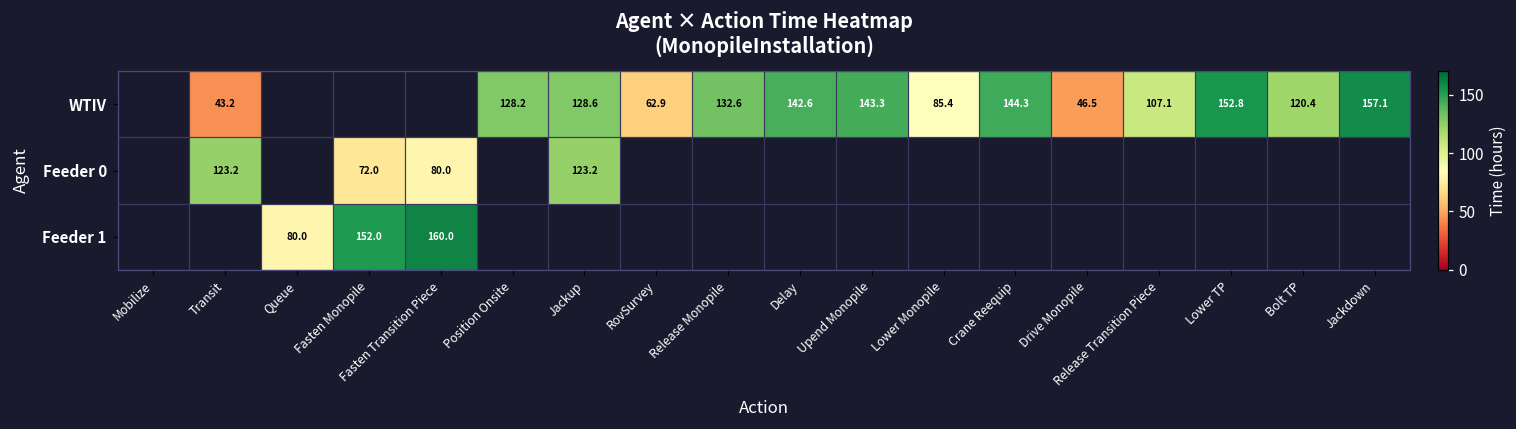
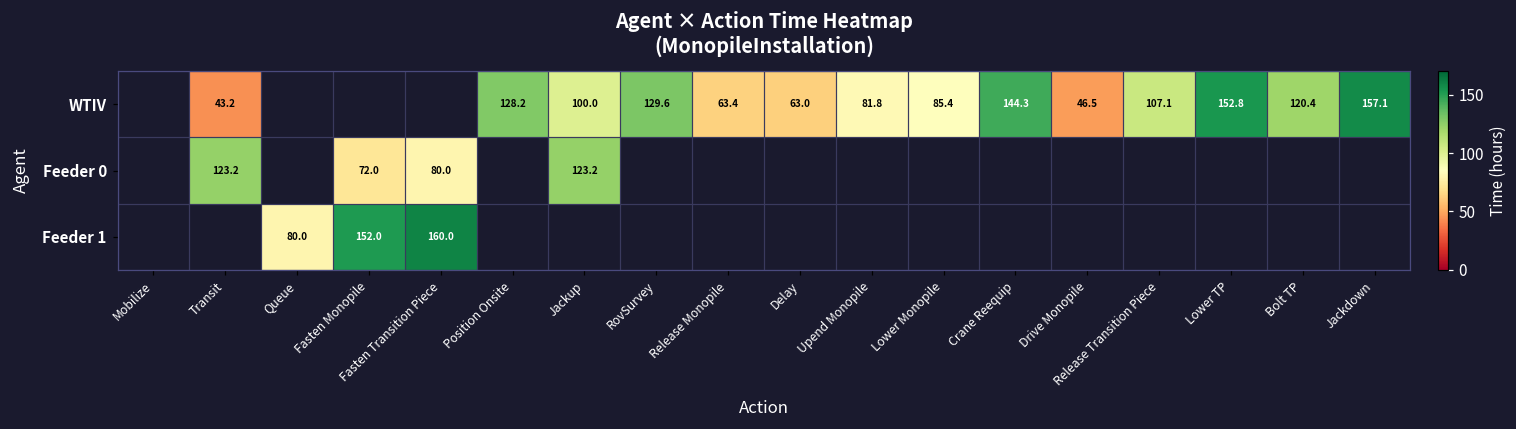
WTIV, Jackup: 128.6 -> 100.0
WTIV, RovSurvey: 62.9 -> 129.6
WTIV, Release Monopile: 132.6 -> 63.4
WTIV, Delay: 142.6 -> 63.0
WTIV, Upend Monopile: 143.3 -> 81.8
